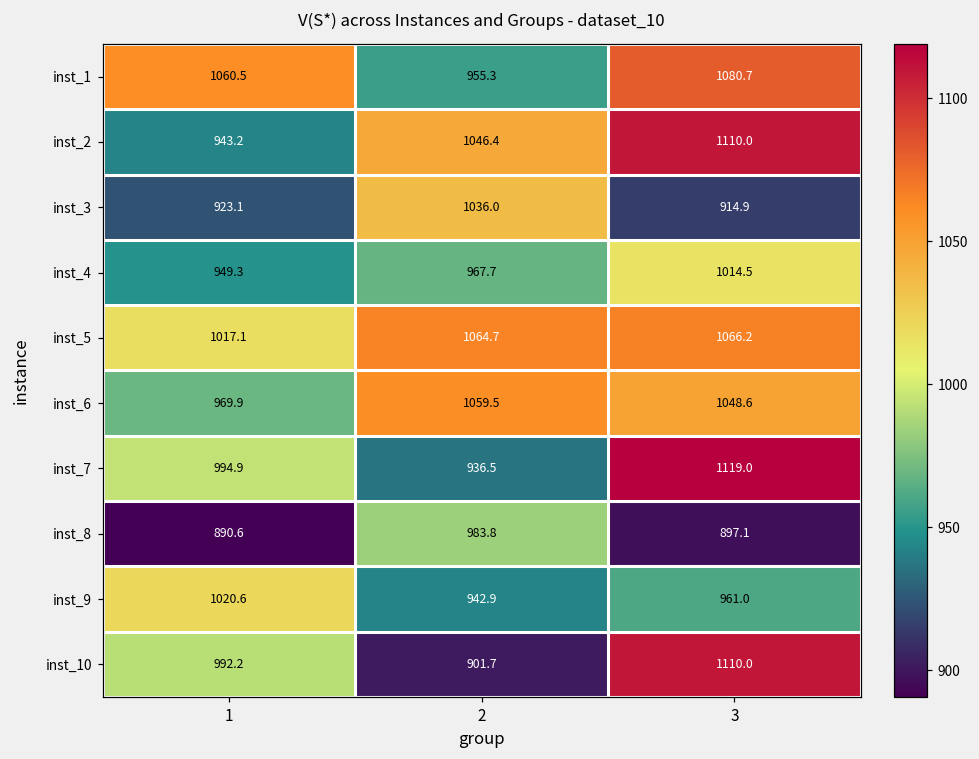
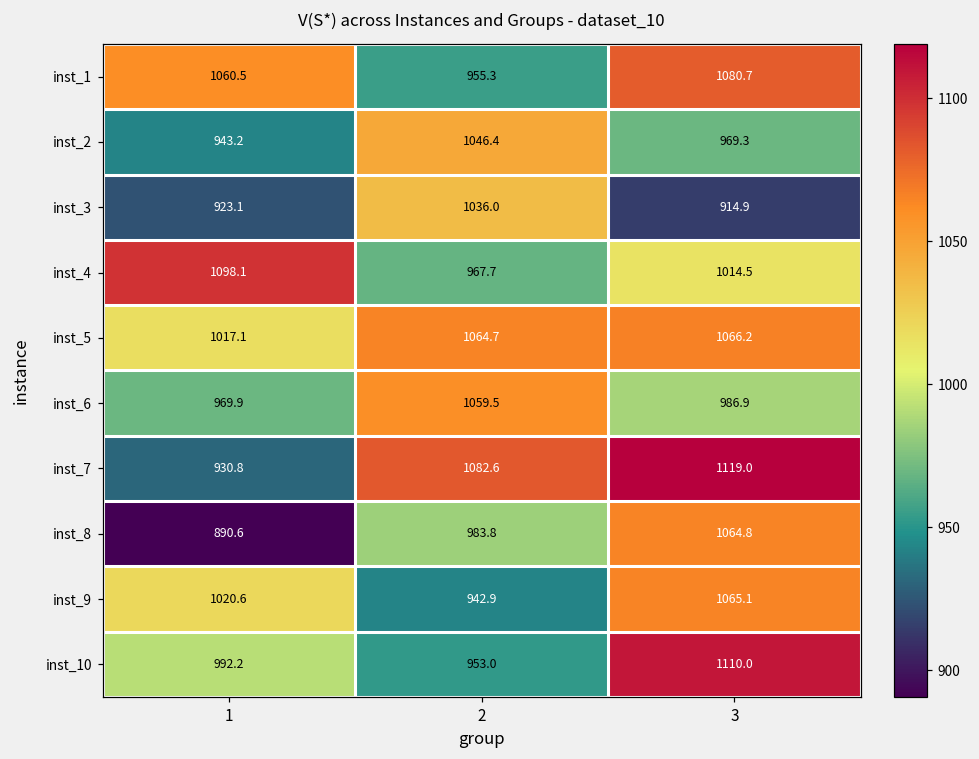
inst_2, 3: 1110.0 -> 969.3
inst_4, 1: 949.3 -> 1098.1
inst_6, 3: 1048.6 -> 986.9
inst_7, 1: 994.9 -> 930.8
inst_7, 2: 936.5 -> 1082.6
inst_8, 3: 897.1 -> 1064.8
inst_9, 3: 961.0 -> 1065.1
inst_10, 2: 901.7 -> 953.0
